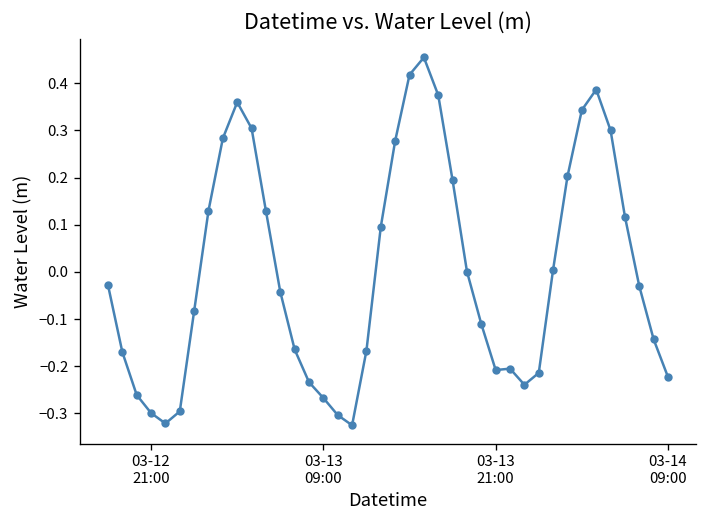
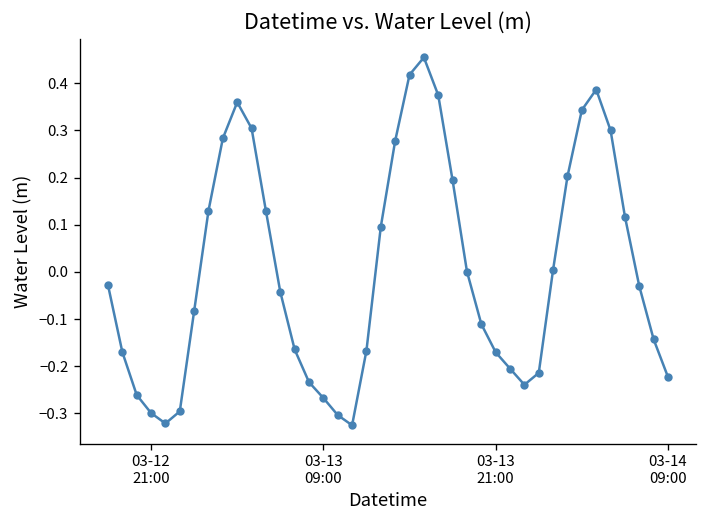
03-13 21:00: -0.21 -> -0.17
